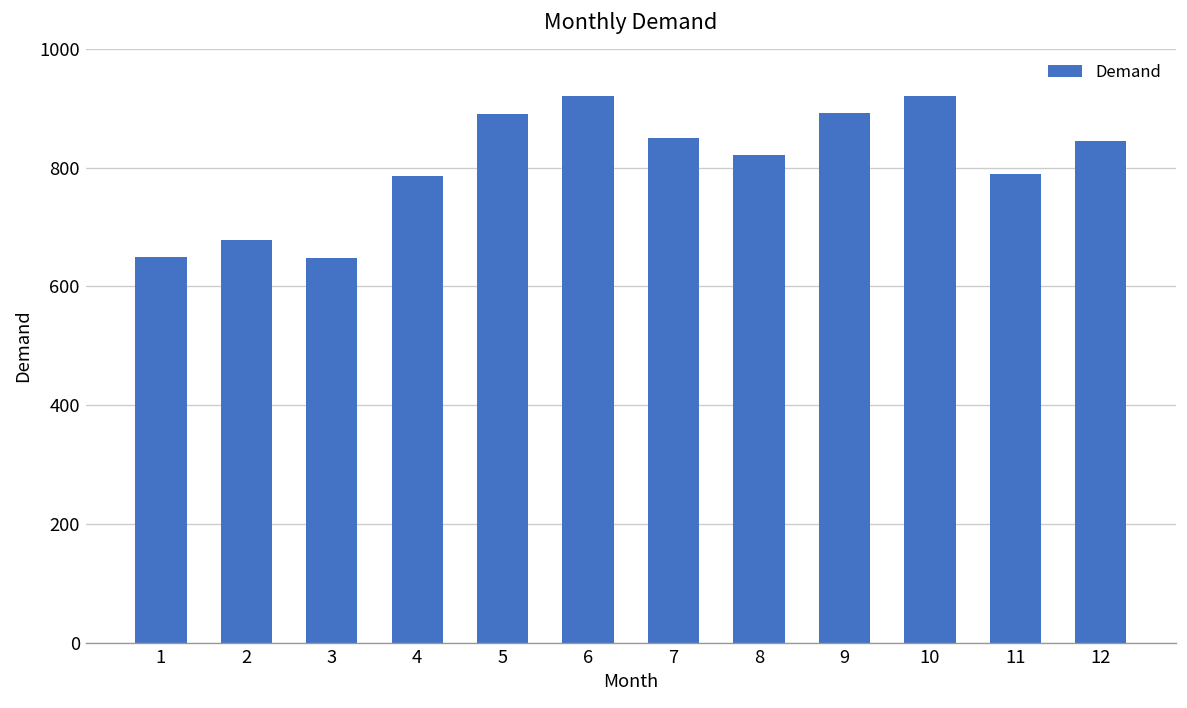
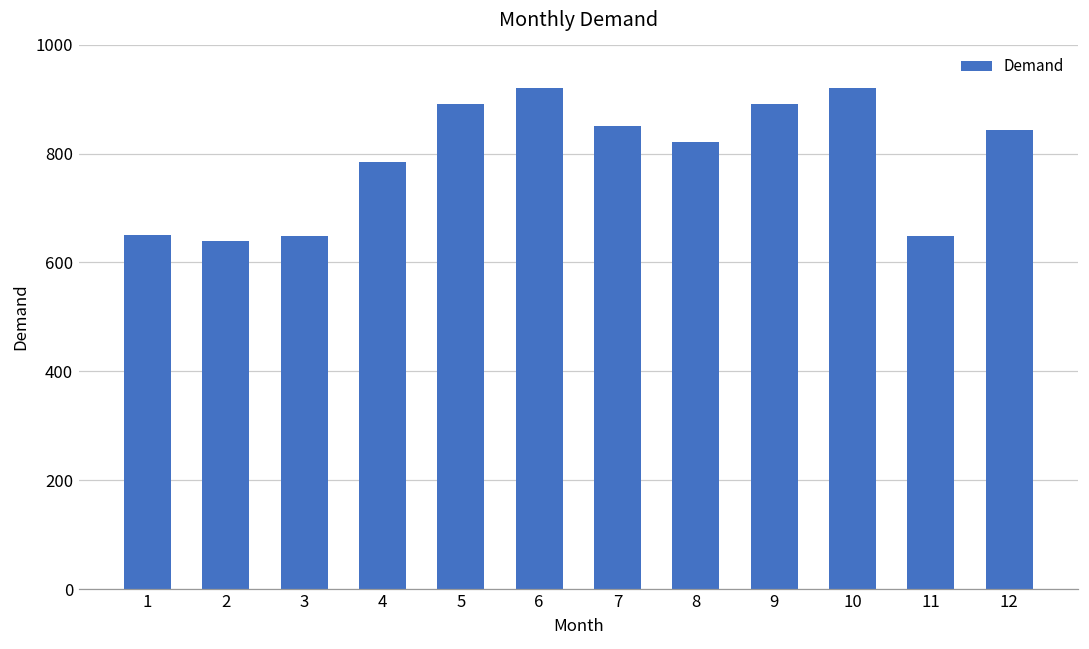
2: 680 -> 640
11: 790 -> 650
